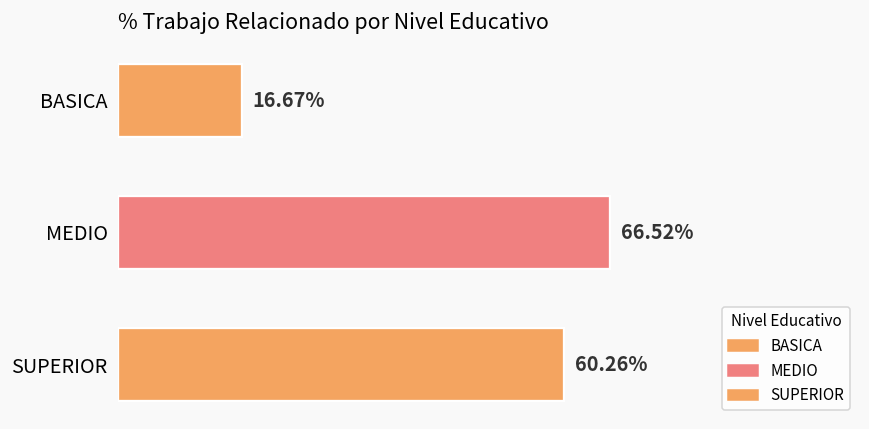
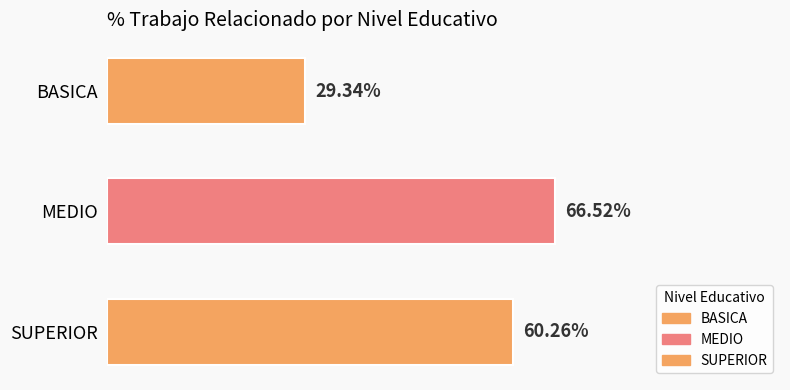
BASICA: 16.67% -> 29.34%
